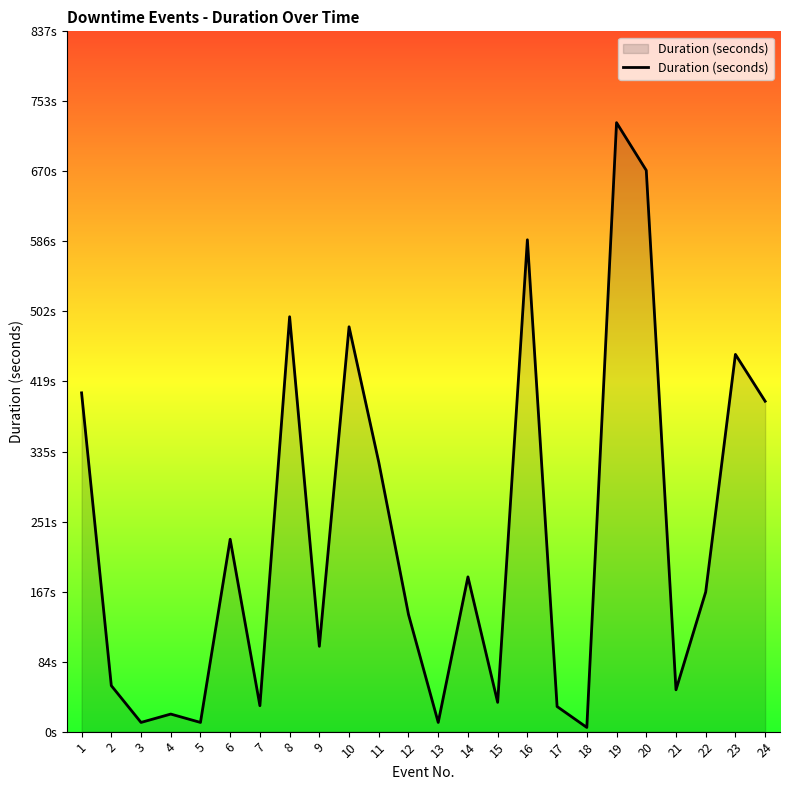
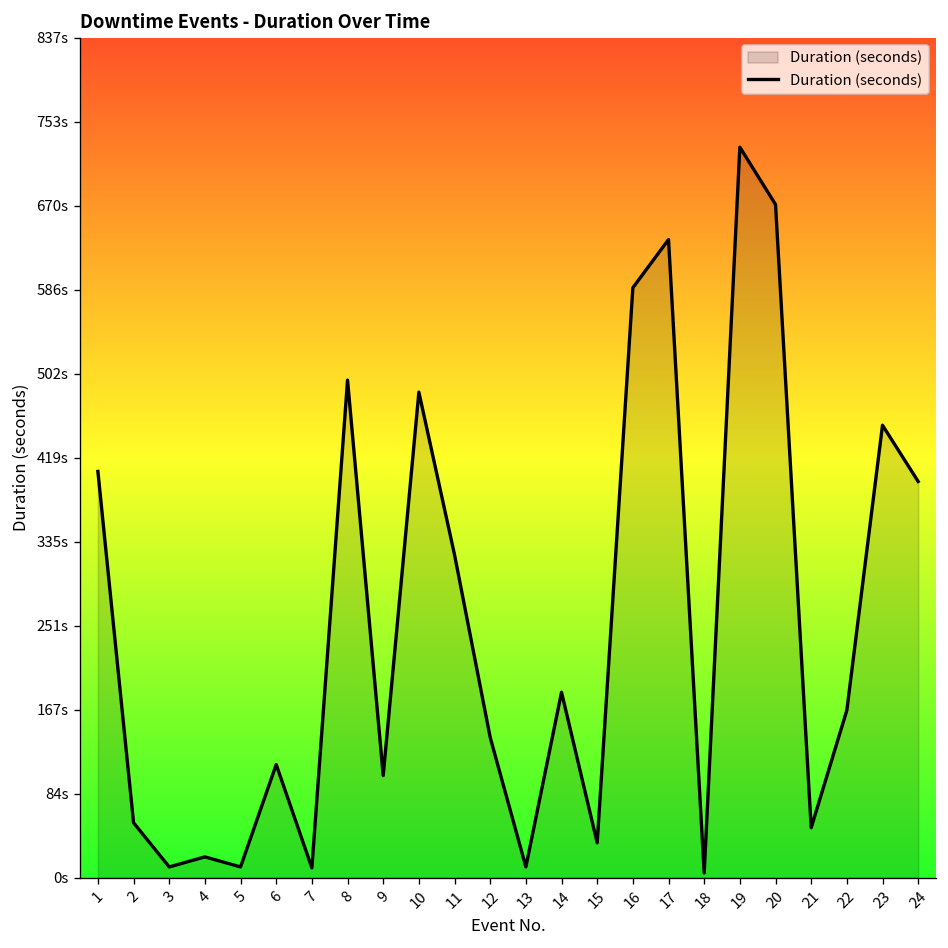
6: 230s -> 110s
7: 30s -> 10s
17: 30s -> 640s
